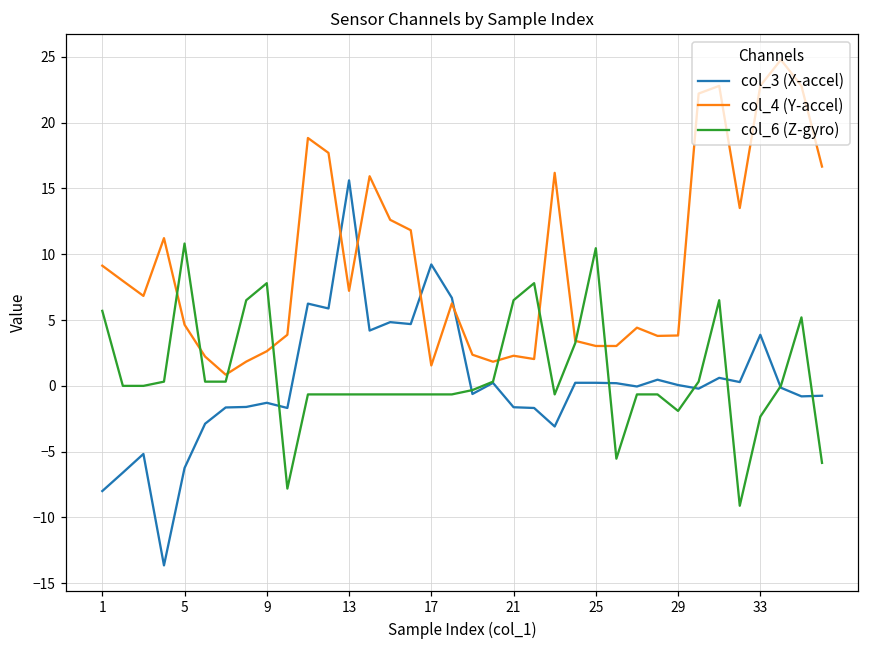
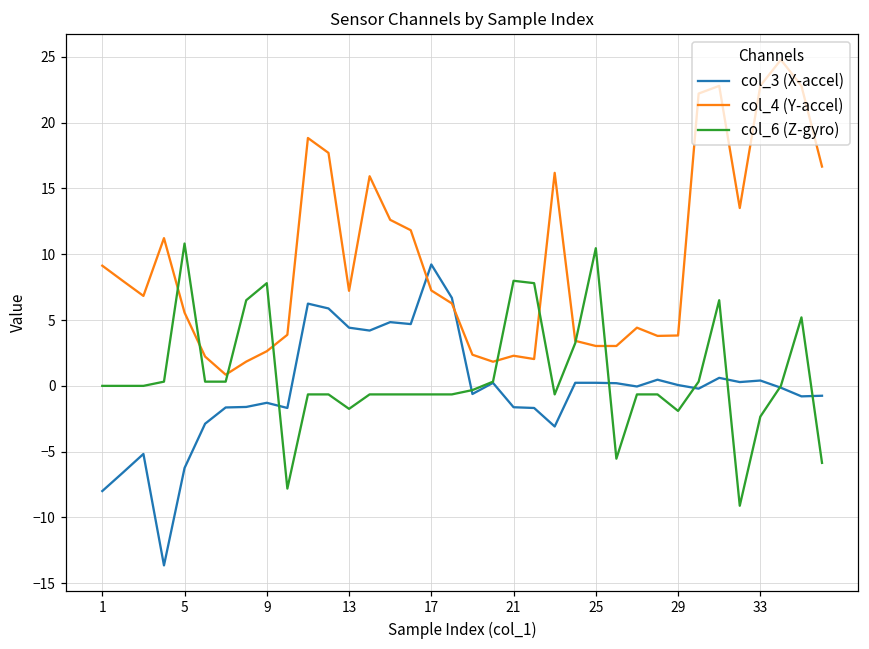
col_6 (Z-gyro), 1: 5.7 -> 0.0
col_4 (Y-accel), 5: 4.6 -> 5.6
col_3 (X-accel), 13: 15.6 -> 4.4
col_6 (Z-gyro), 13: -0.6 -> -1.7
col_4 (Y-accel), 17: 1.6 -> 7.3
col_6 (Z-gyro), 21: 6.5 -> 8.0
col_3 (X-accel), 33: 3.9 -> 0.4
